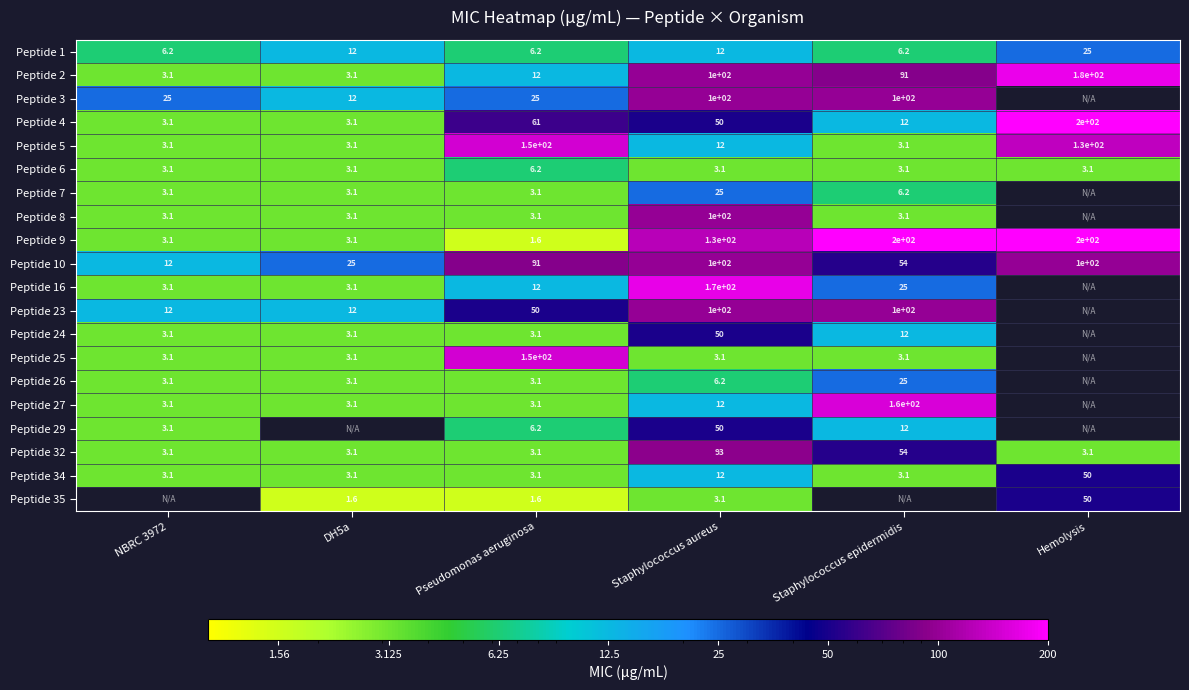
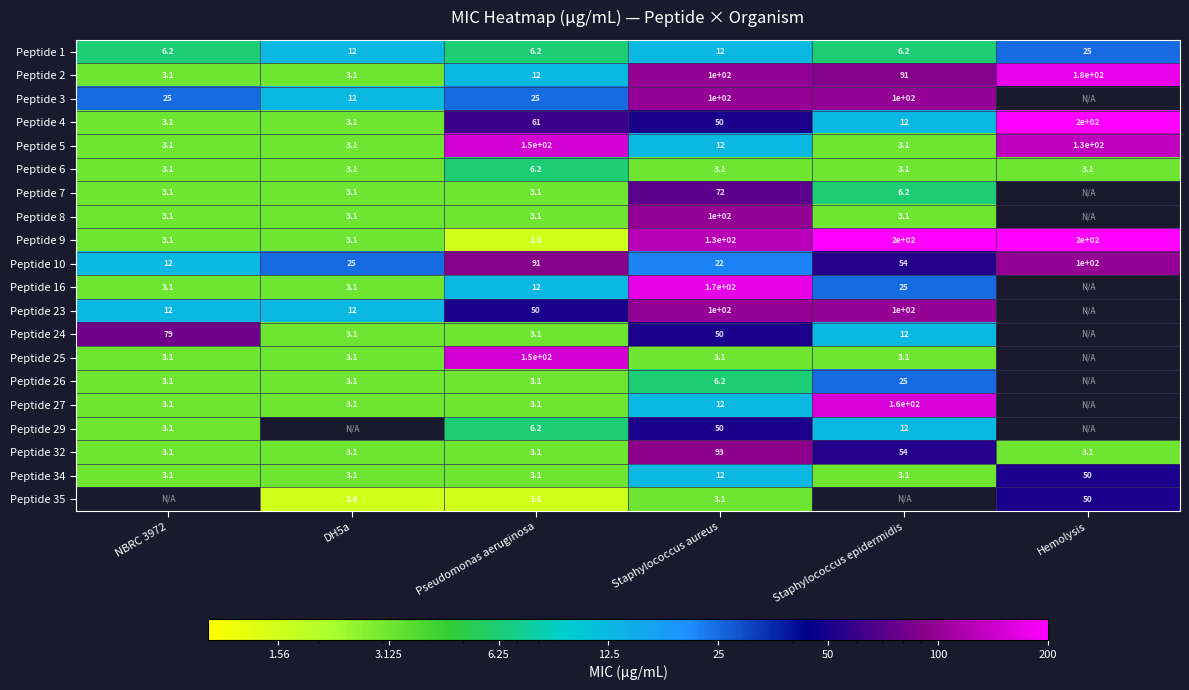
Peptide 7, Staphylococcus aureus: 25 -> 72
Peptide 10, Staphylococcus aureus: 1e+02 -> 22
Peptide 24, NBRC 3972: 3.1 -> 79
